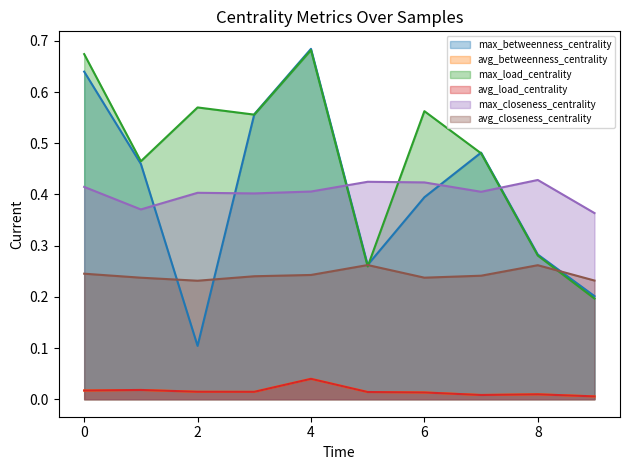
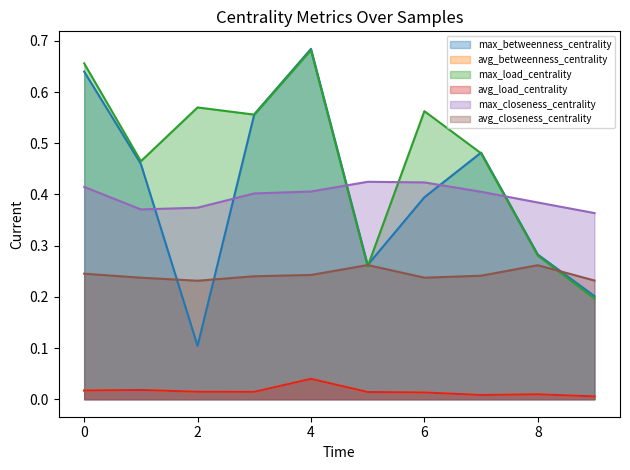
max_load_centrality, 0: 0.67 -> 0.66
max_closeness_centrality, 2: 0.40 -> 0.37
max_closeness_centrality, 8: 0.43 -> 0.38
